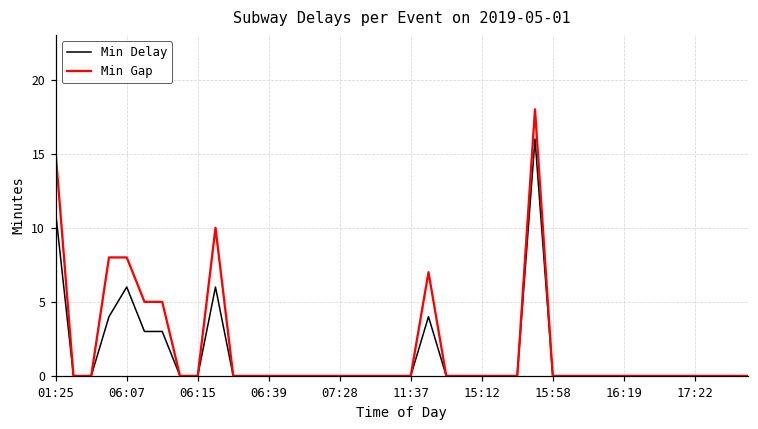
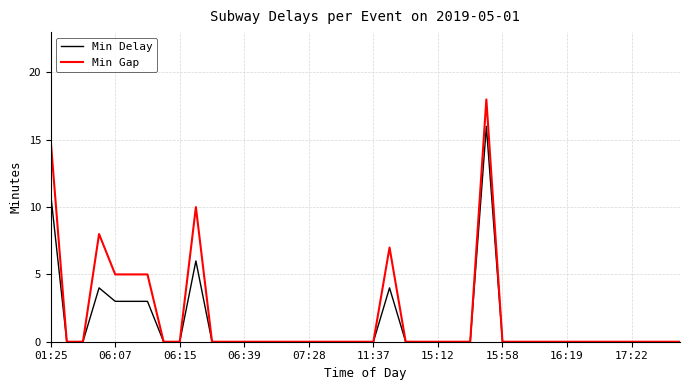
Min Delay, 06:07: 6 -> 3
Min Gap, 06:07: 8 -> 5
